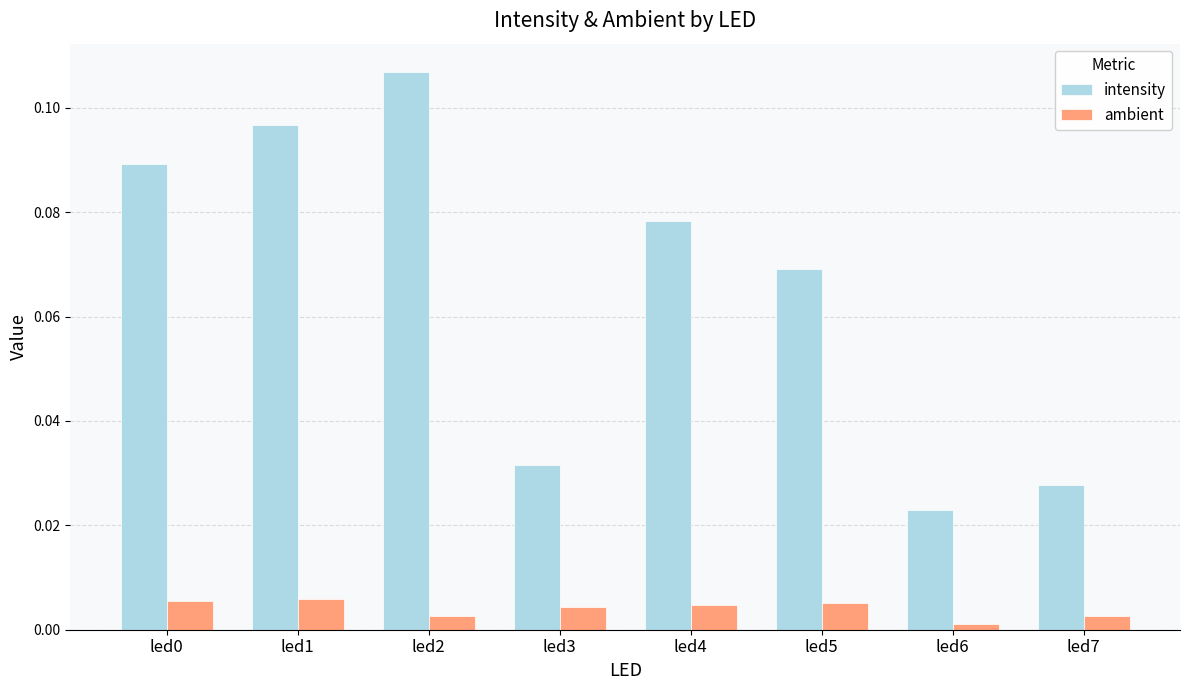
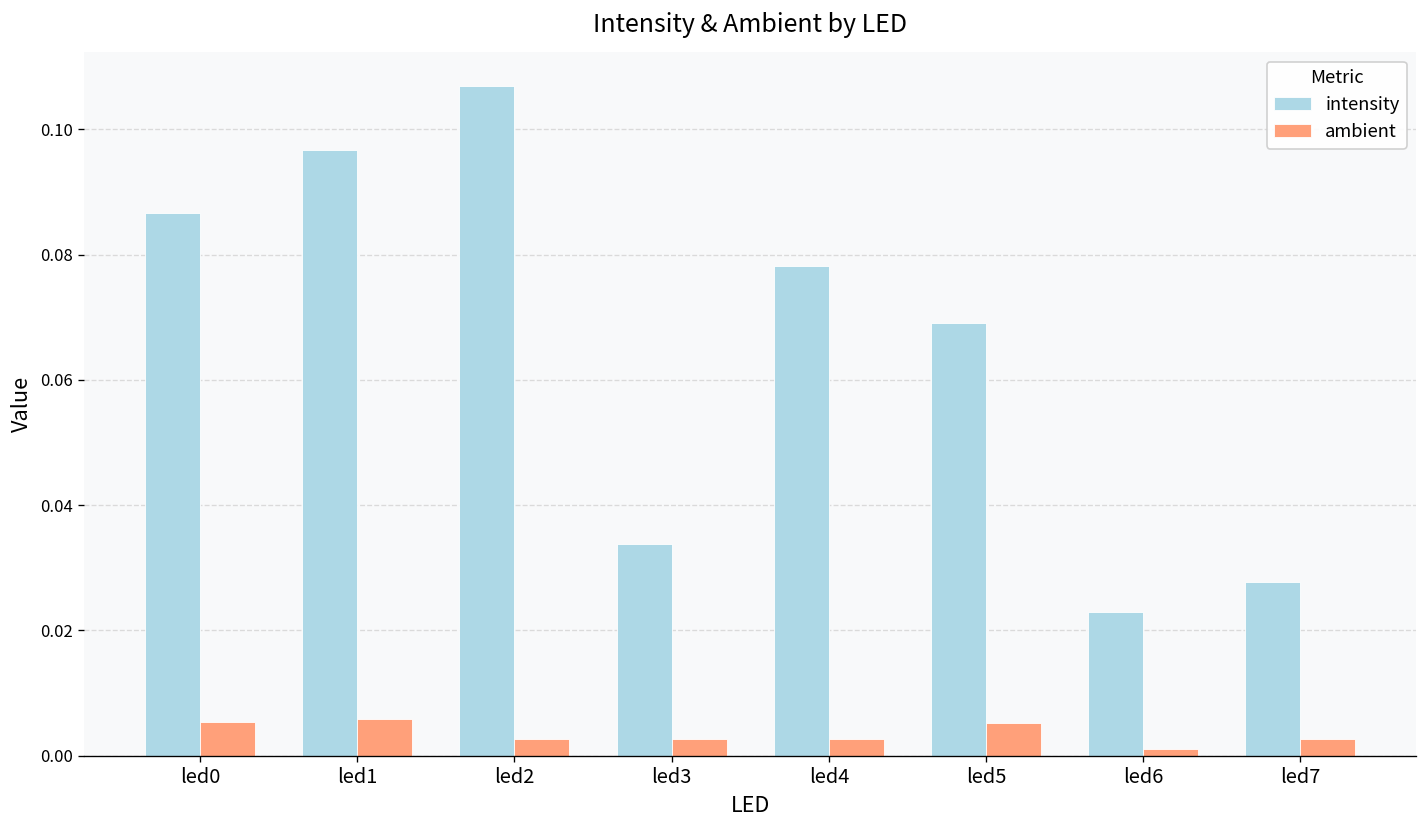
intensity, led0: 0.089 -> 0.087
intensity, led3: 0.032 -> 0.034
ambient, led3: 0.004 -> 0.003
ambient, led4: 0.005 -> 0.003
